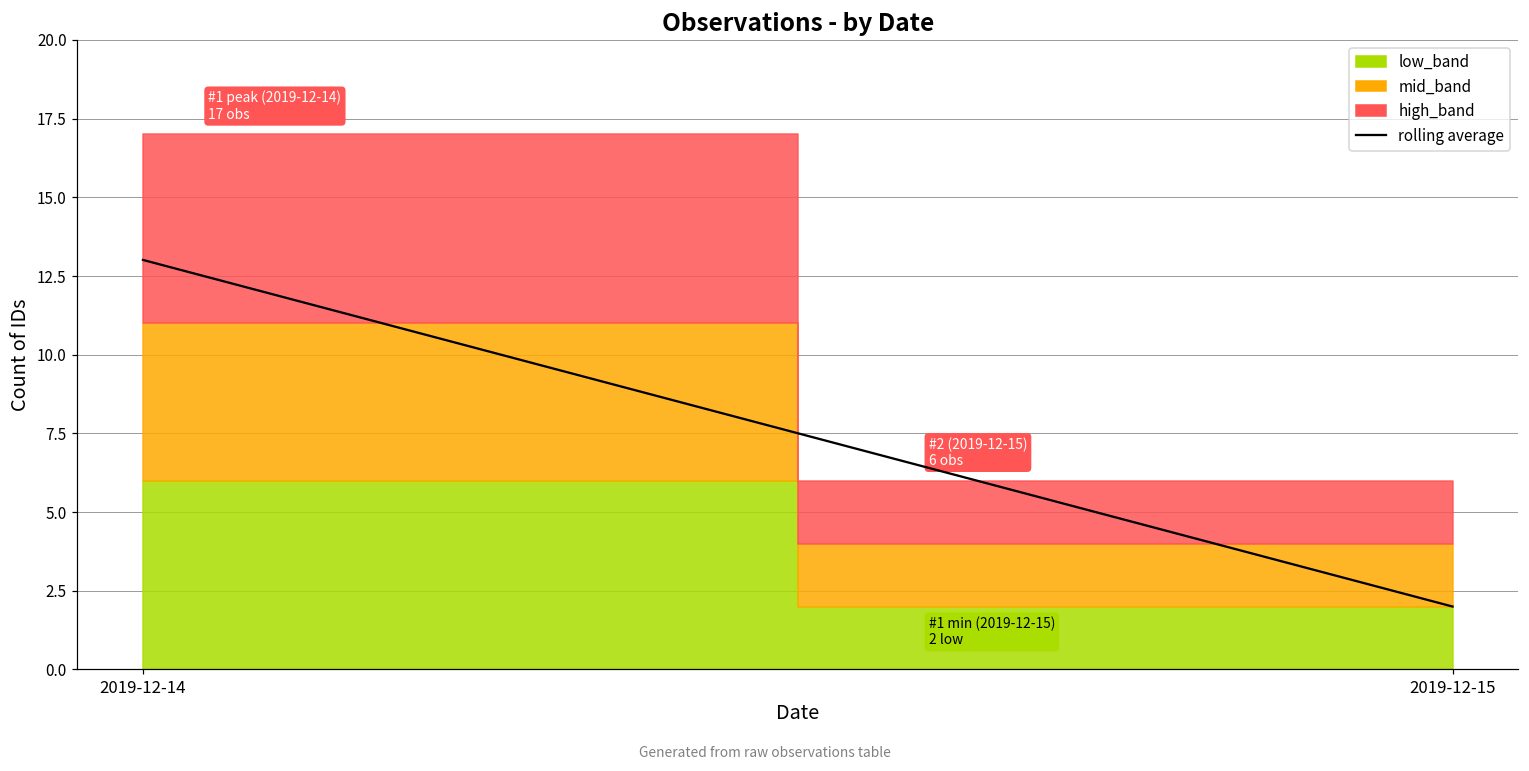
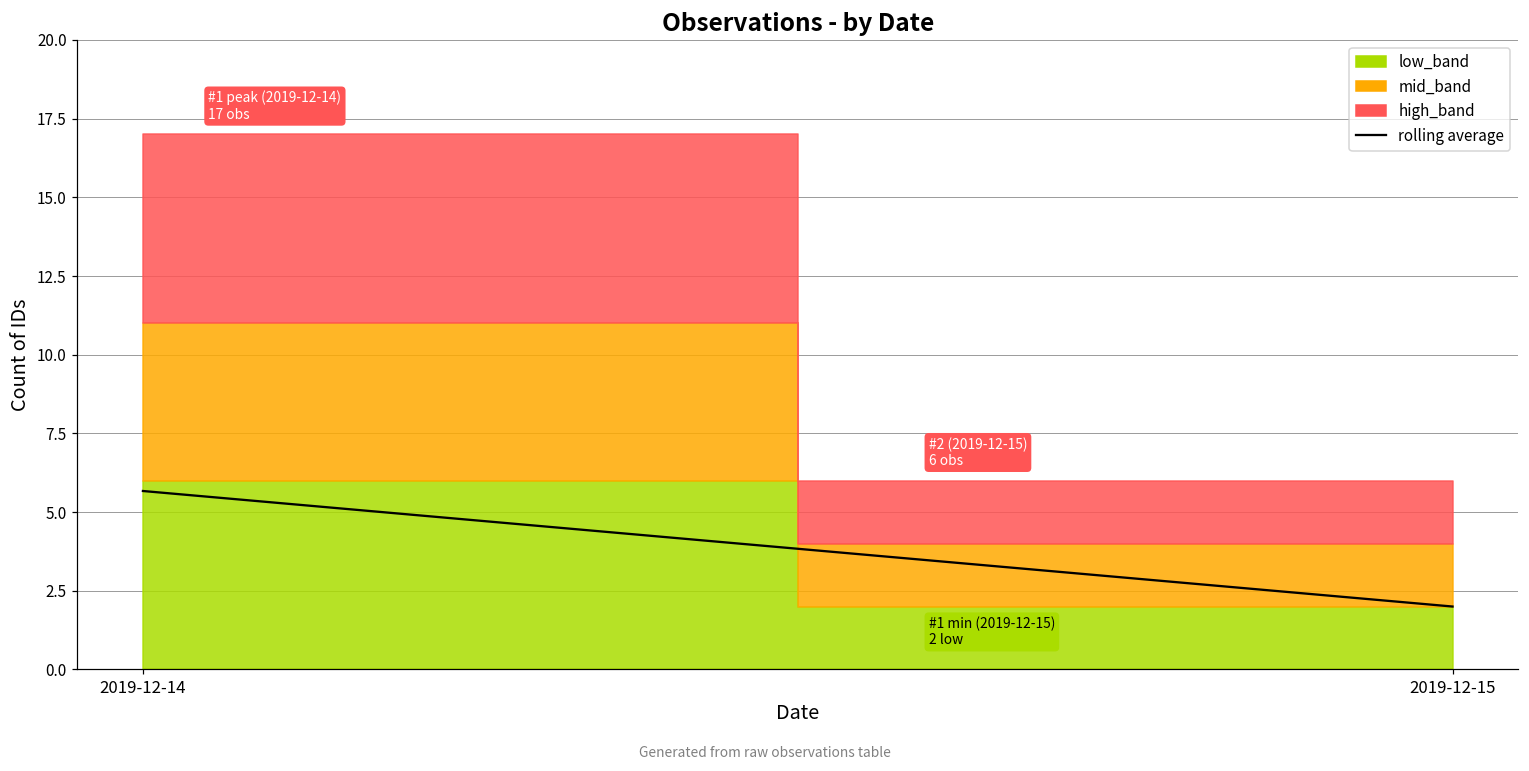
rolling average, 2019-12-14: 13.0 -> 5.7
